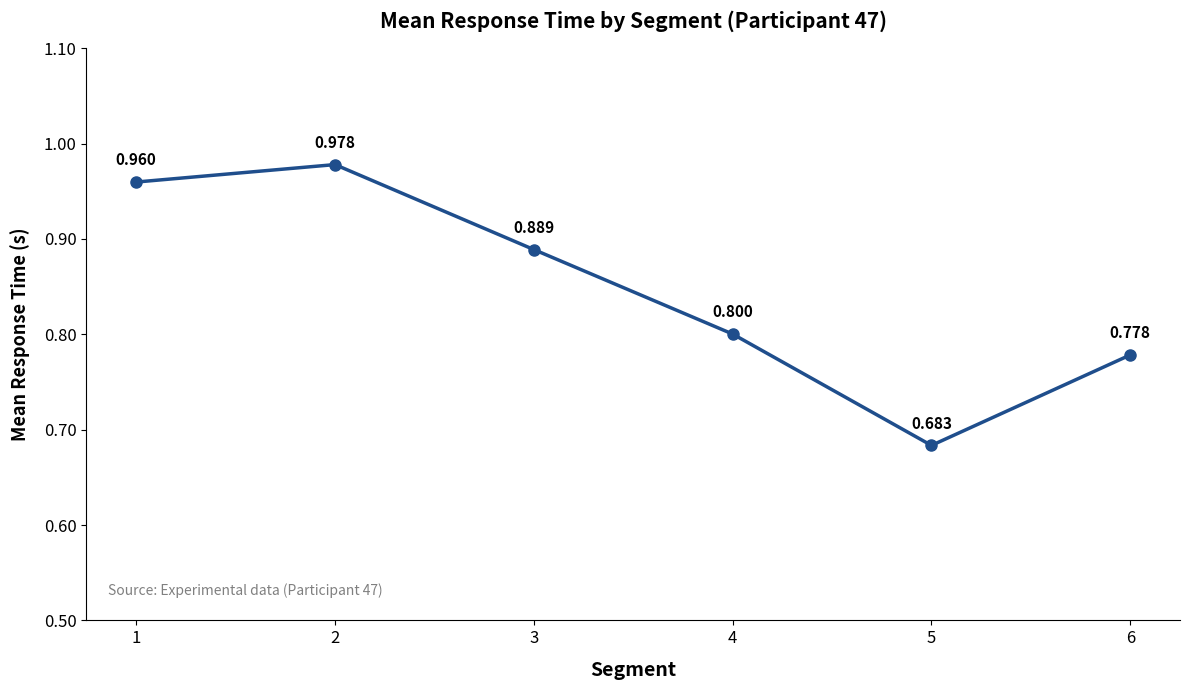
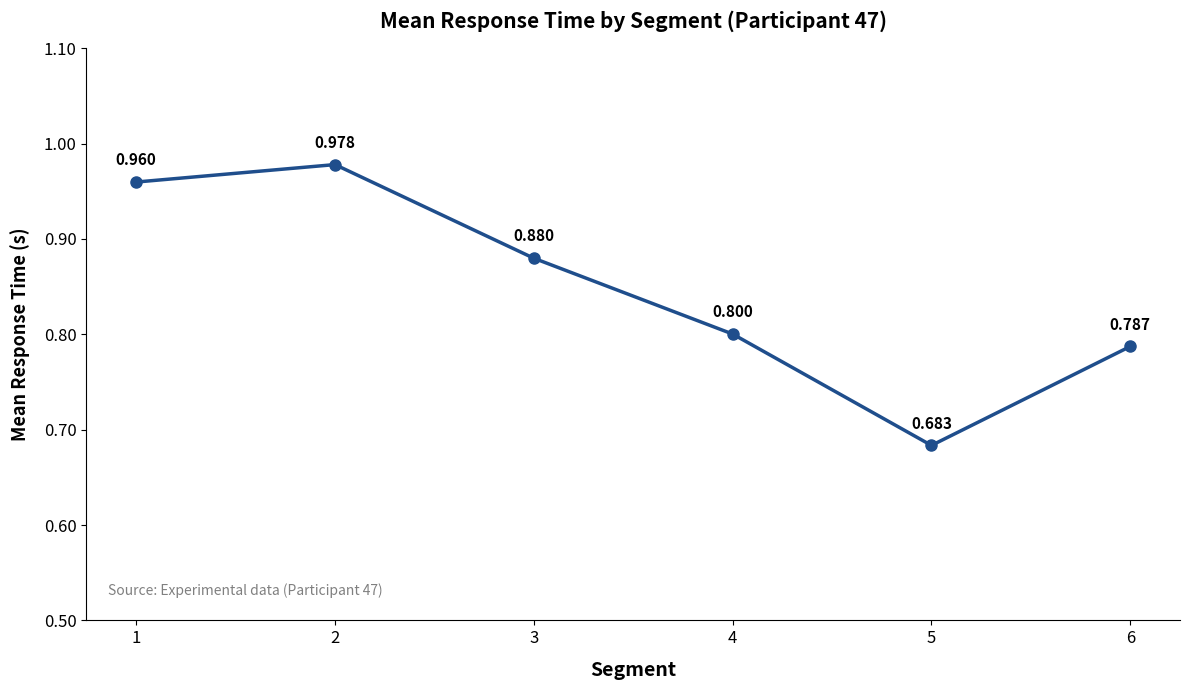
3: 0.889 -> 0.880
6: 0.778 -> 0.787
